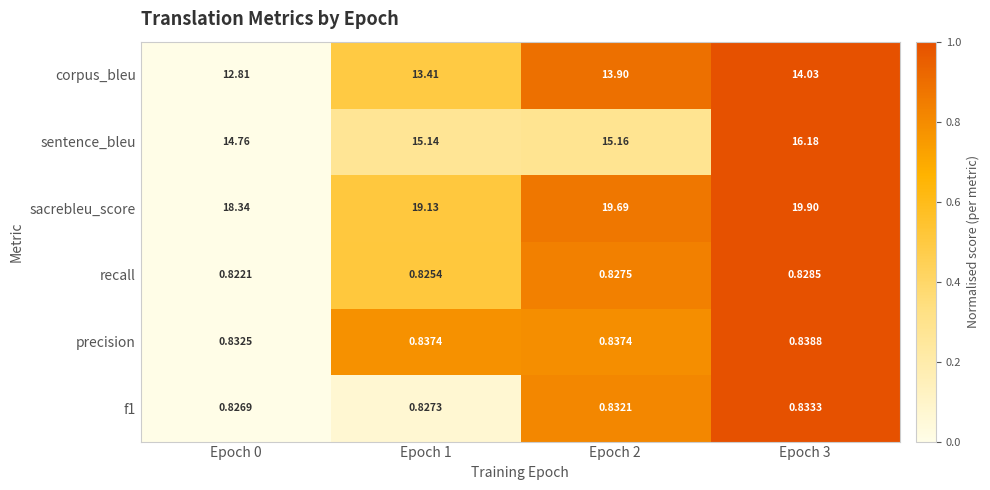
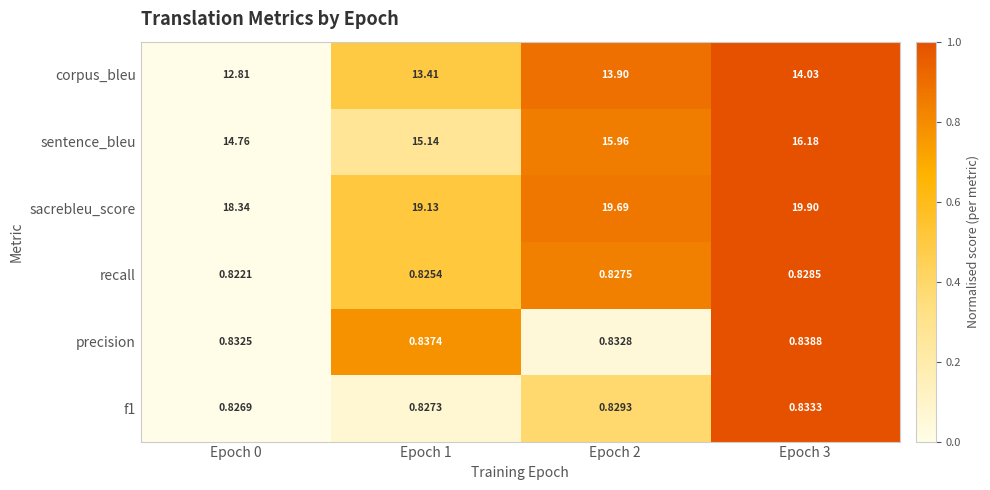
sentence_bleu, Epoch 2: 15.16 -> 15.96
precision, Epoch 2: 0.8374 -> 0.8328
f1, Epoch 2: 0.8321 -> 0.8293
